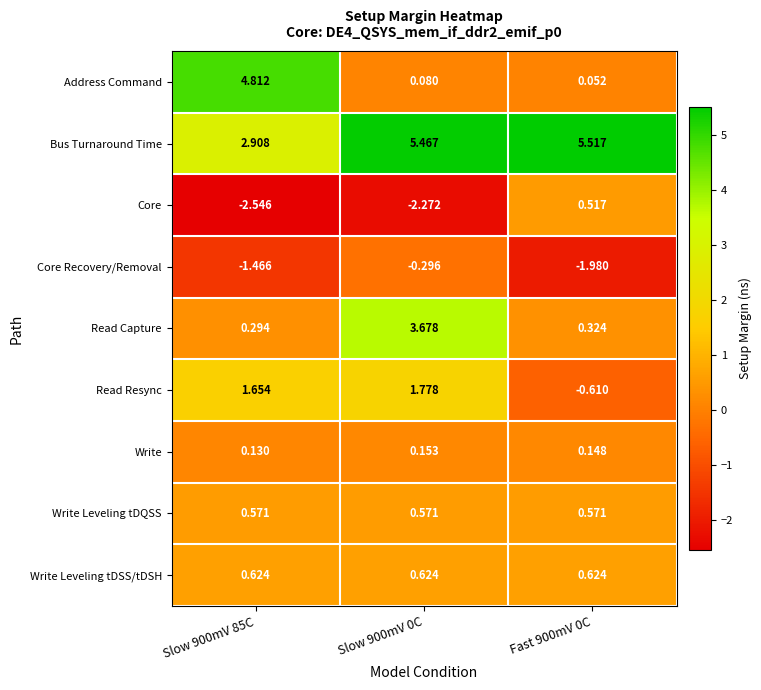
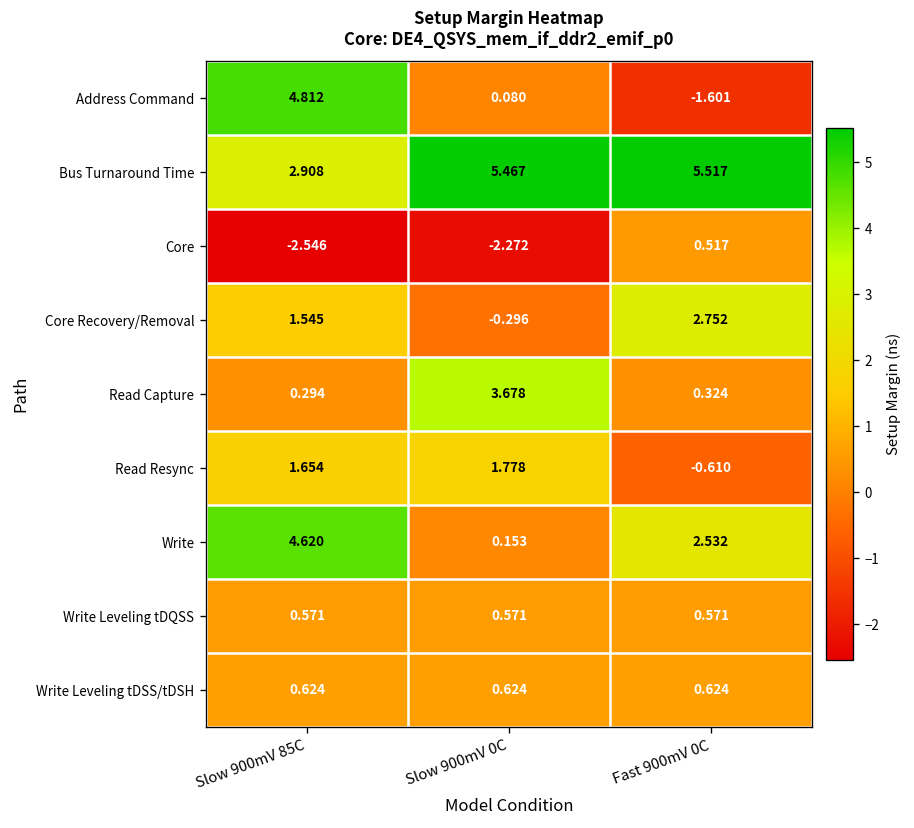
Address Command, Fast 900mV 0C: 0.052 -> -1.601
Core Recovery/Removal, Slow 900mV 85C: -1.466 -> 1.545
Core Recovery/Removal, Fast 900mV 0C: -1.980 -> 2.752
Write, Slow 900mV 85C: 0.130 -> 4.620
Write, Fast 900mV 0C: 0.148 -> 2.532
